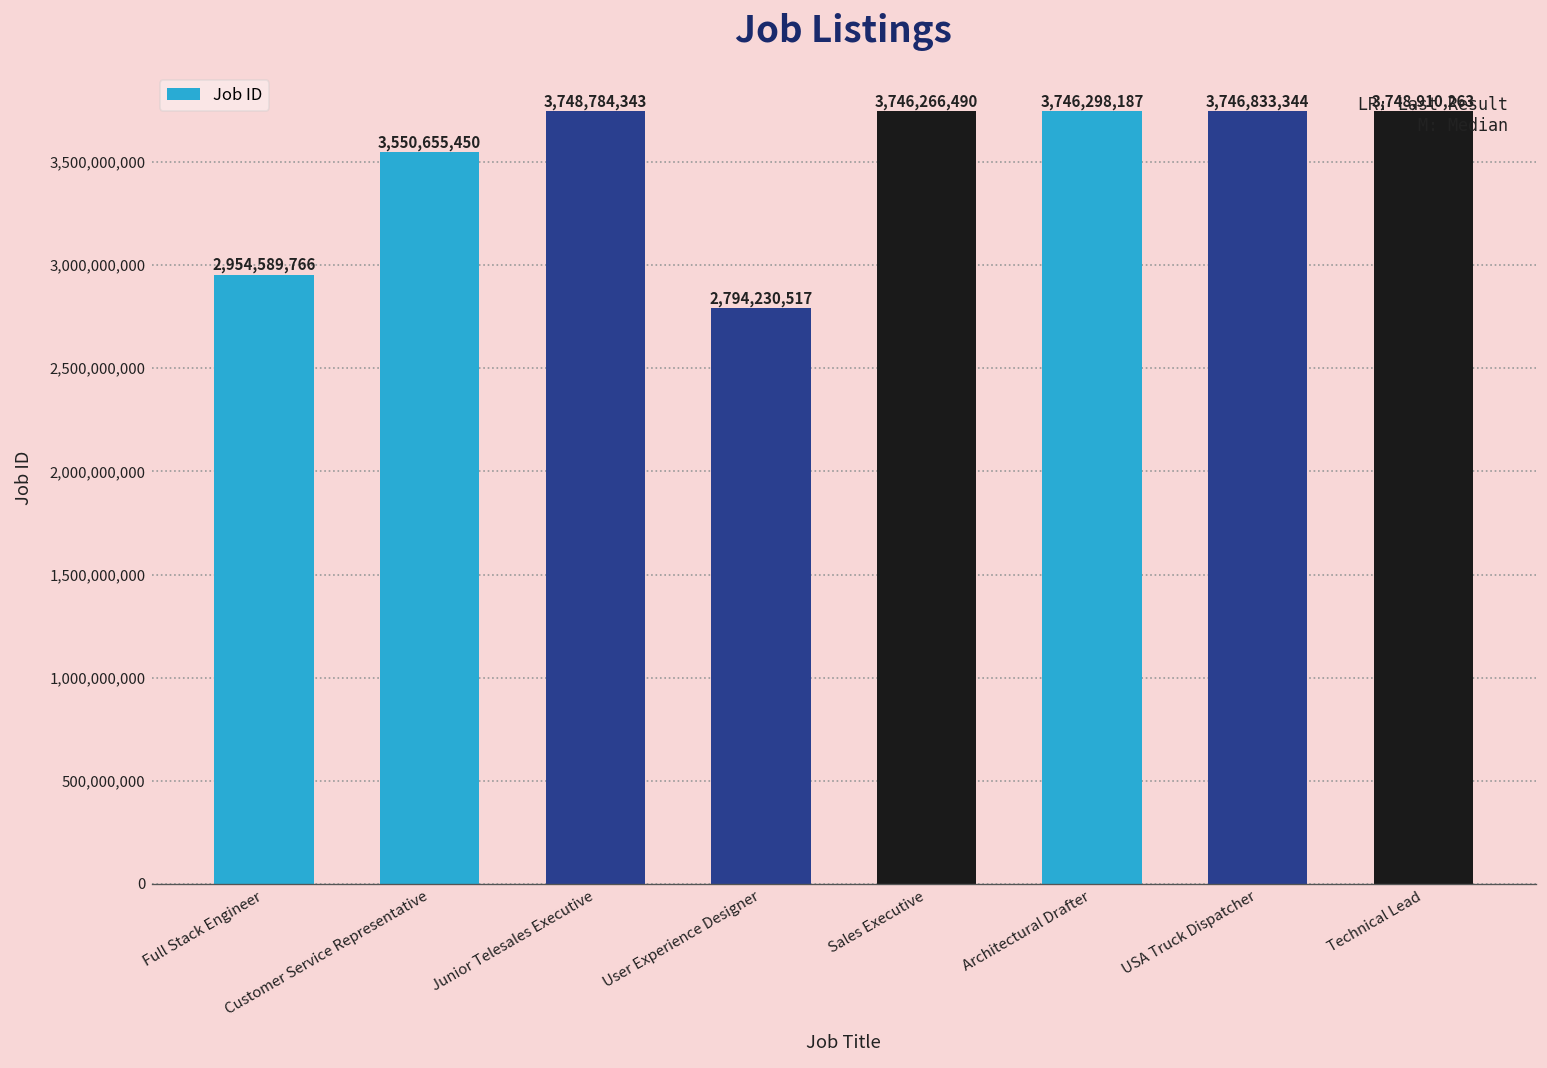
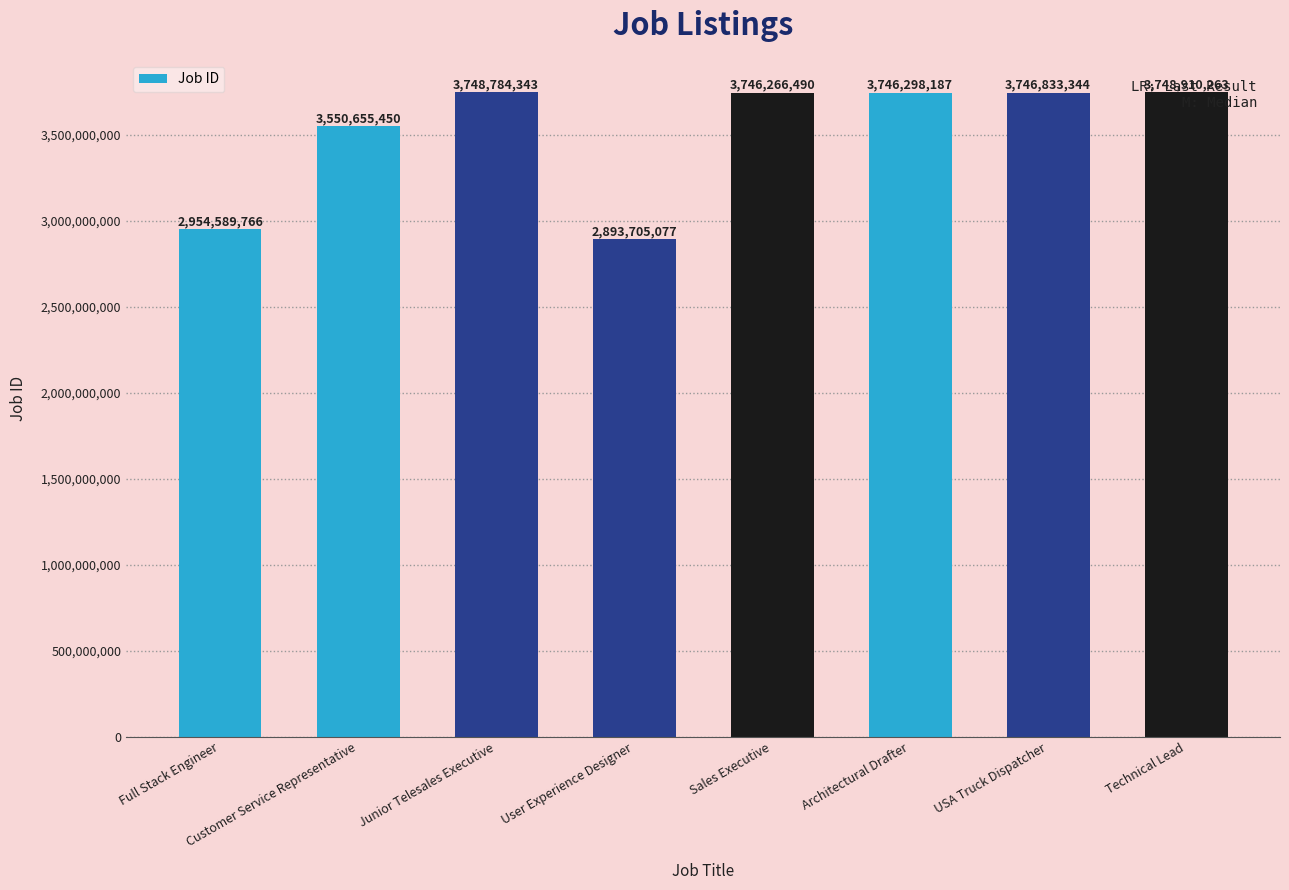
User Experience Designer: 2,794,230,517 -> 2,893,705,077
